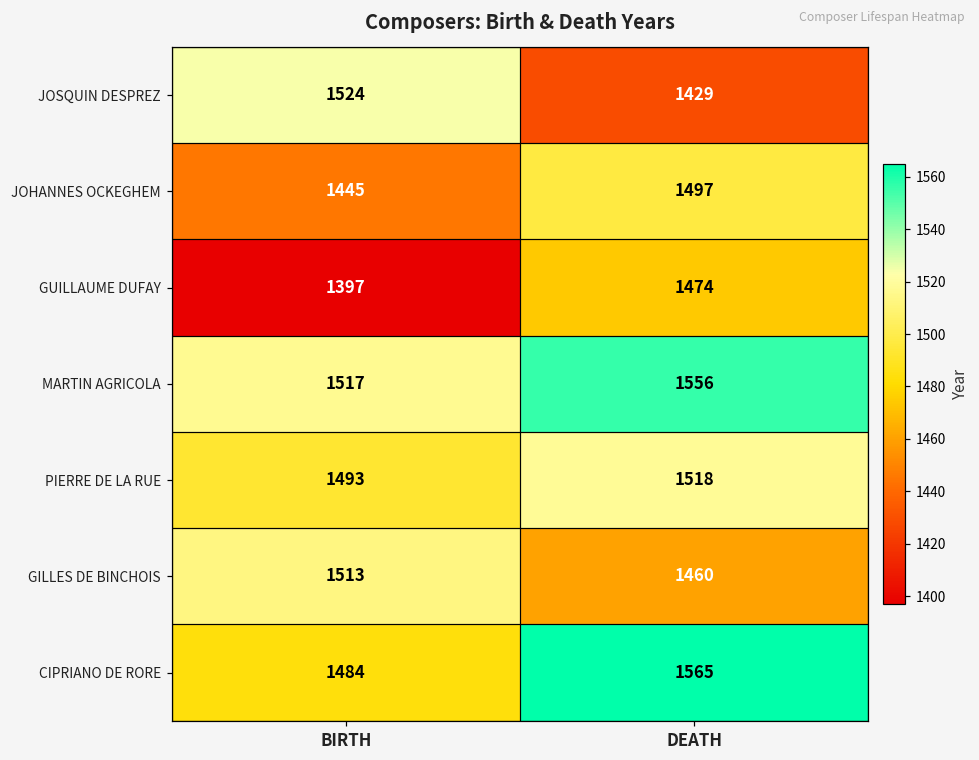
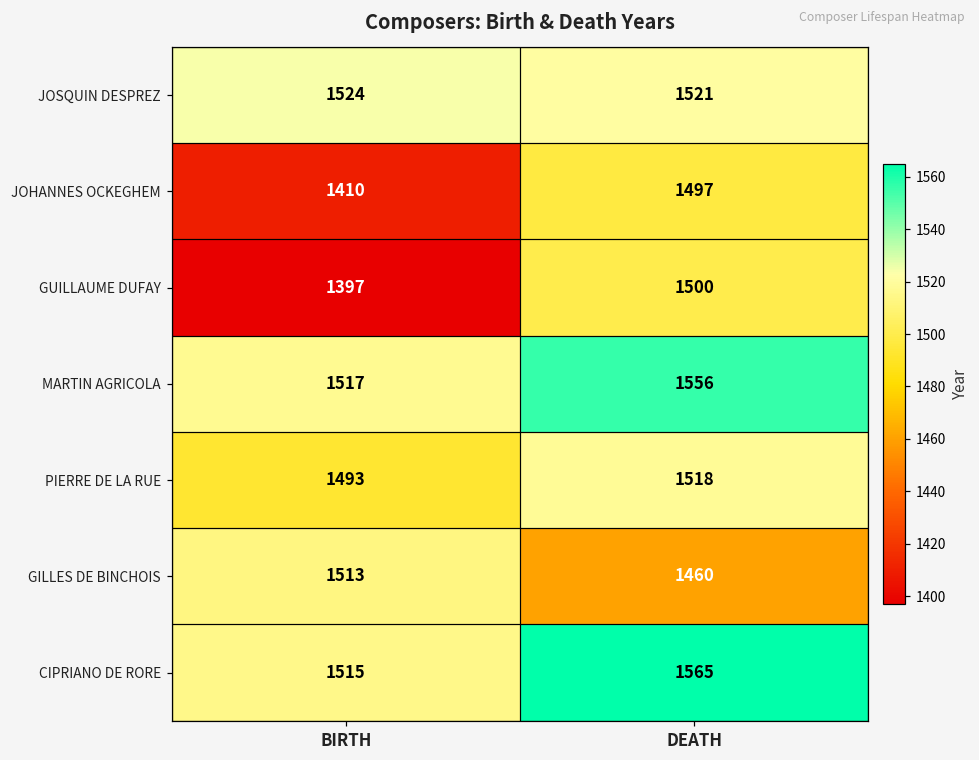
JOSQUIN DESPREZ, DEATH: 1429 -> 1521
JOHANNES OCKEGHEM, BIRTH: 1445 -> 1410
GUILLAUME DUFAY, DEATH: 1474 -> 1500
CIPRIANO DE RORE, BIRTH: 1484 -> 1515
